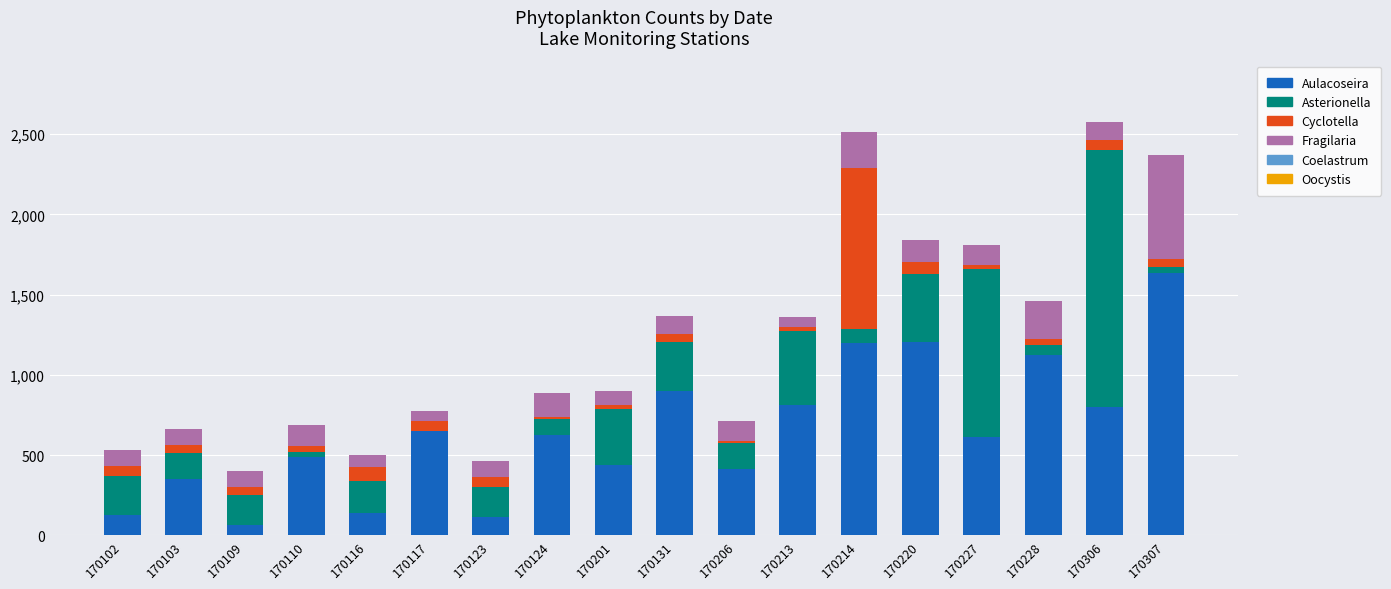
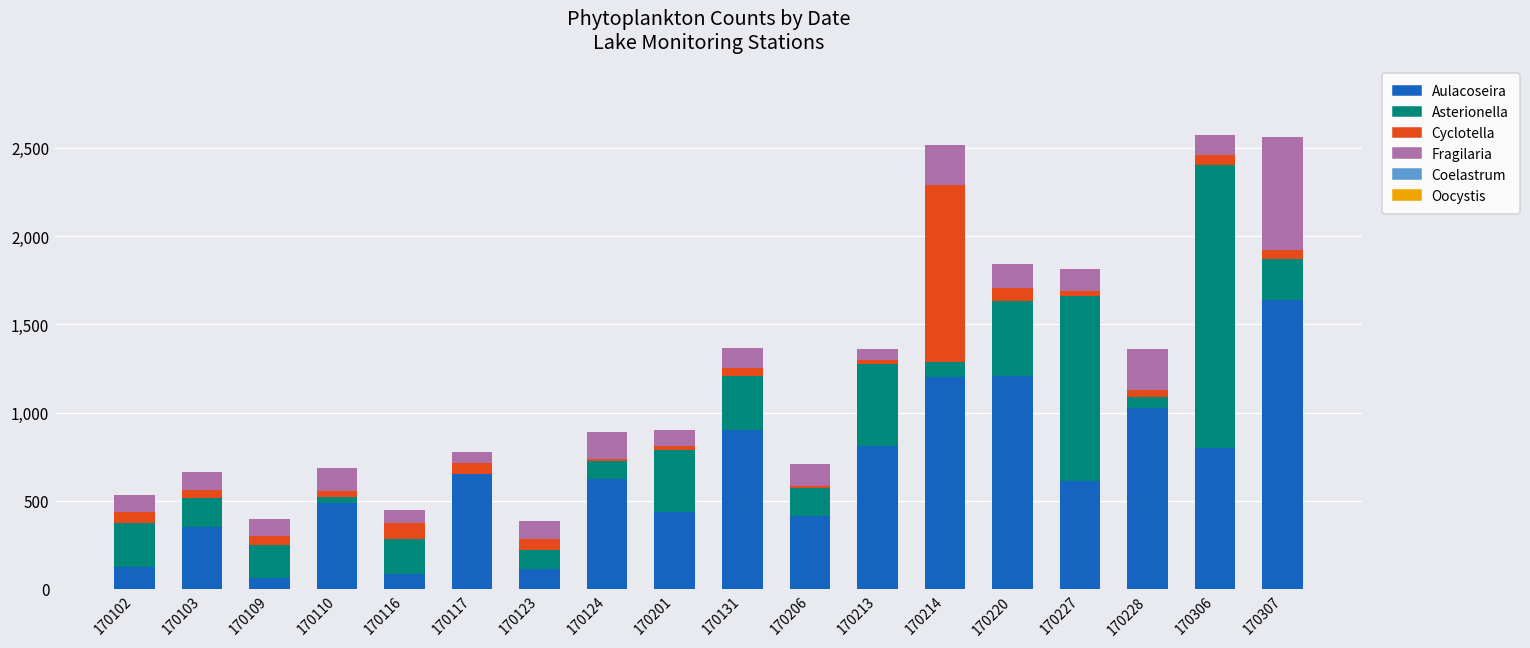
Aulacoseira, 170116: 140 -> 90
Asterionella, 170123: 190 -> 110
Aulacoseira, 170228: 1,130 -> 1,030
Asterionella, 170307: 40 -> 230
